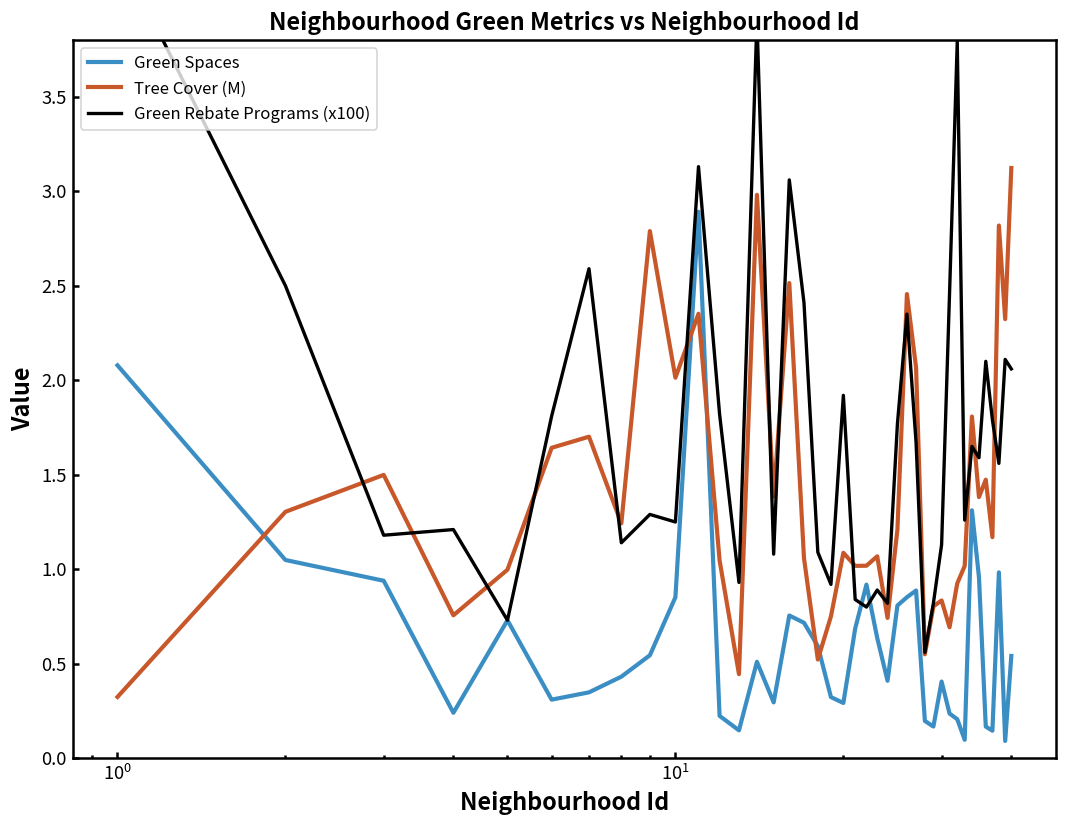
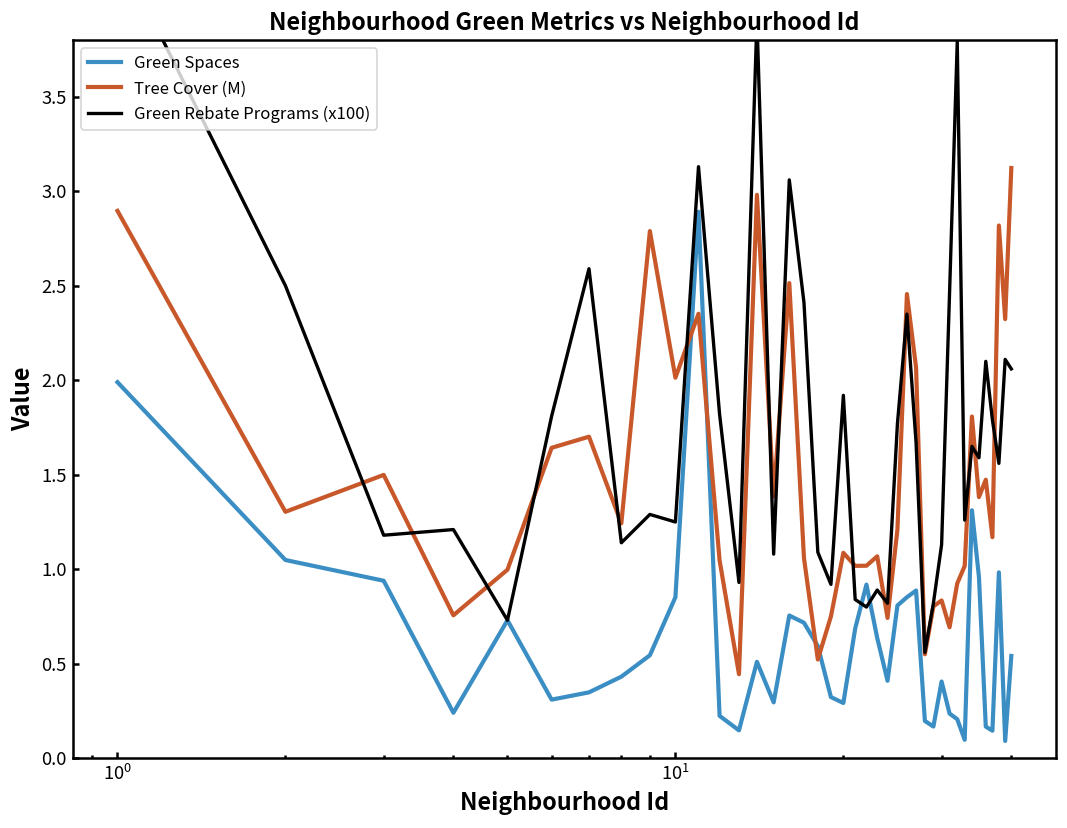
Green Spaces, 10^0: 2.08 -> 1.99
Tree Cover (M), 10^0: 0.32 -> 2.90
